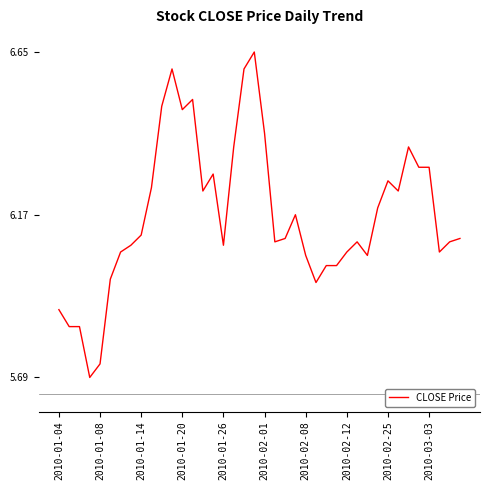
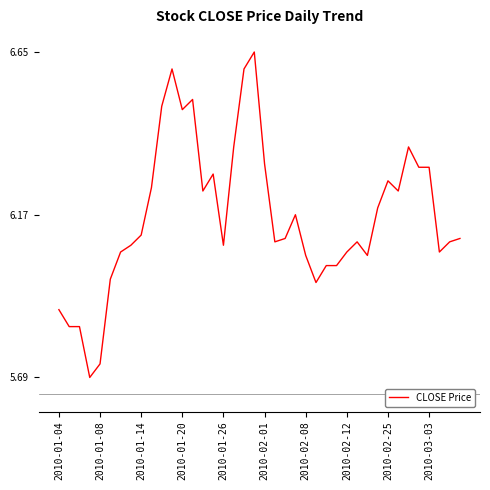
2010-02-01: 6.41 -> 6.32
